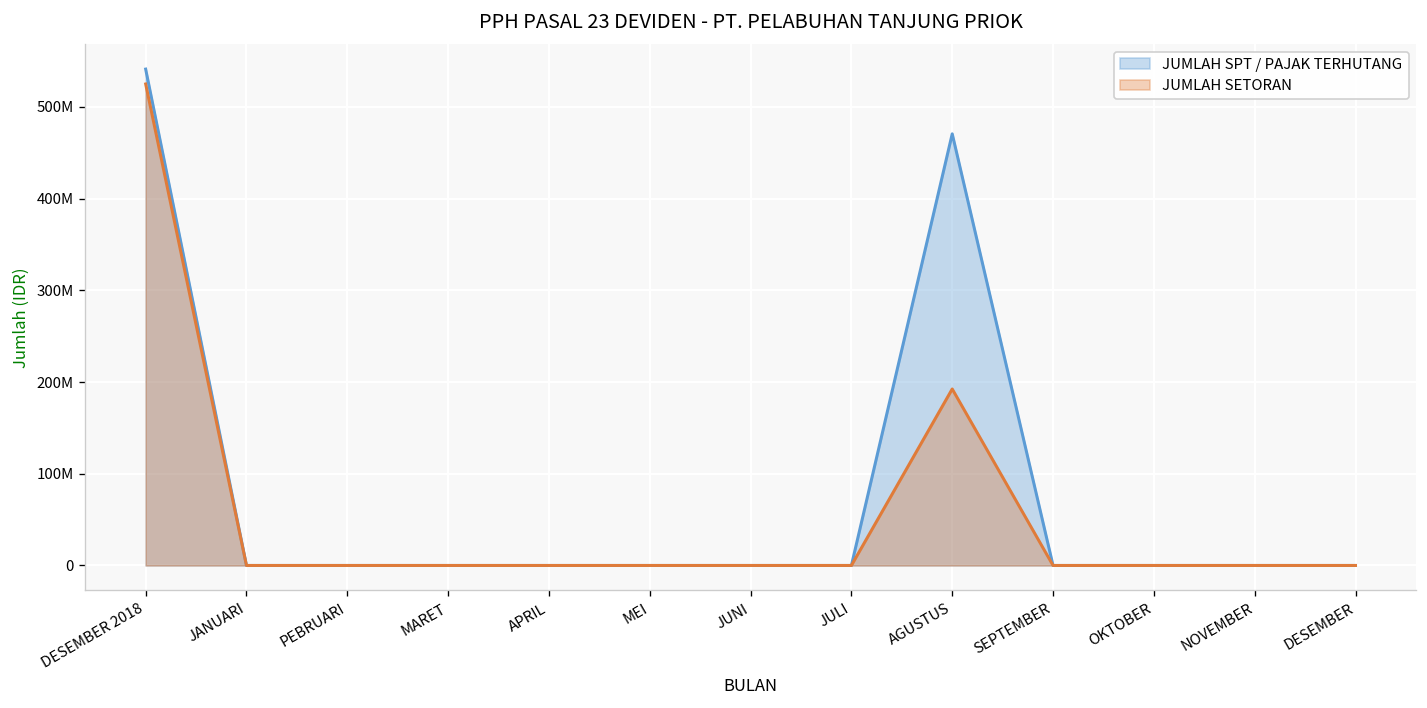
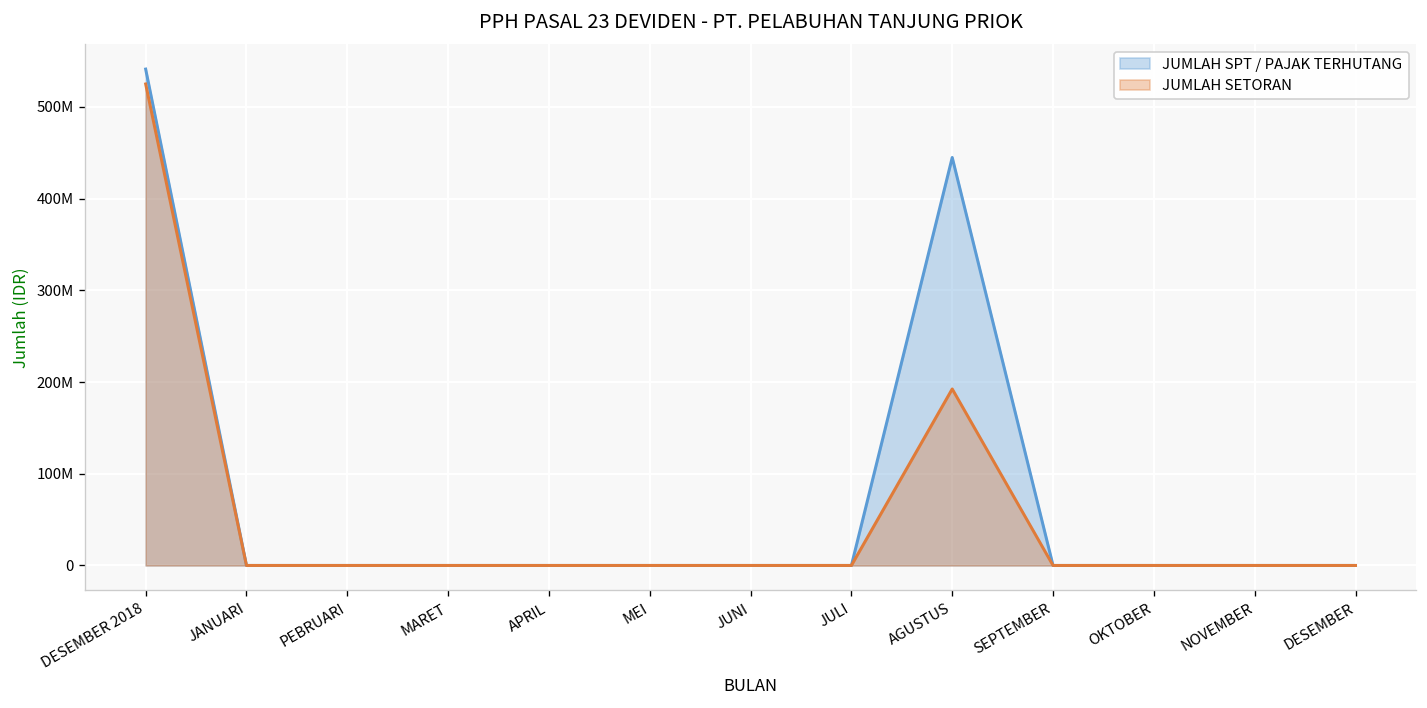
JUMLAH SPT / PAJAK TERHUTANG, AGUSTUS: 470000000 -> 440000000
